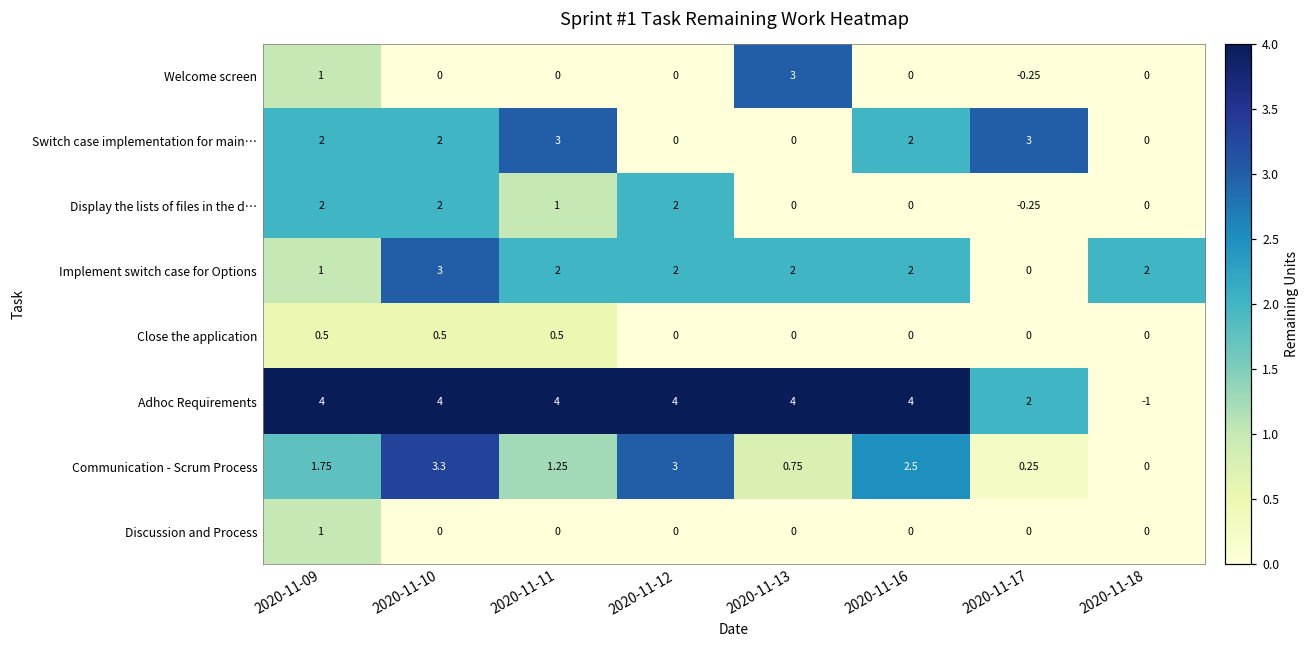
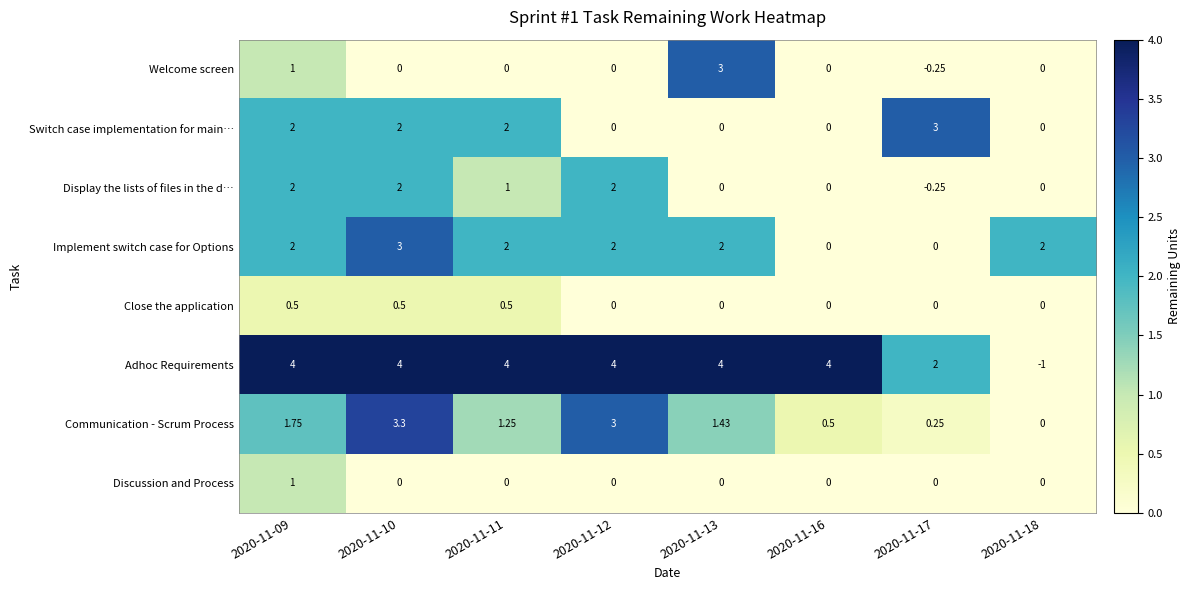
Switch case implementation for main…, 2020-11-11: 3 -> 2
Switch case implementation for main…, 2020-11-16: 2 -> 0
Implement switch case for Options, 2020-11-09: 1 -> 2
Implement switch case for Options, 2020-11-16: 2 -> 0
Communication - Scrum Process, 2020-11-13: 0.75 -> 1.43
Communication - Scrum Process, 2020-11-16: 2.5 -> 0.5
